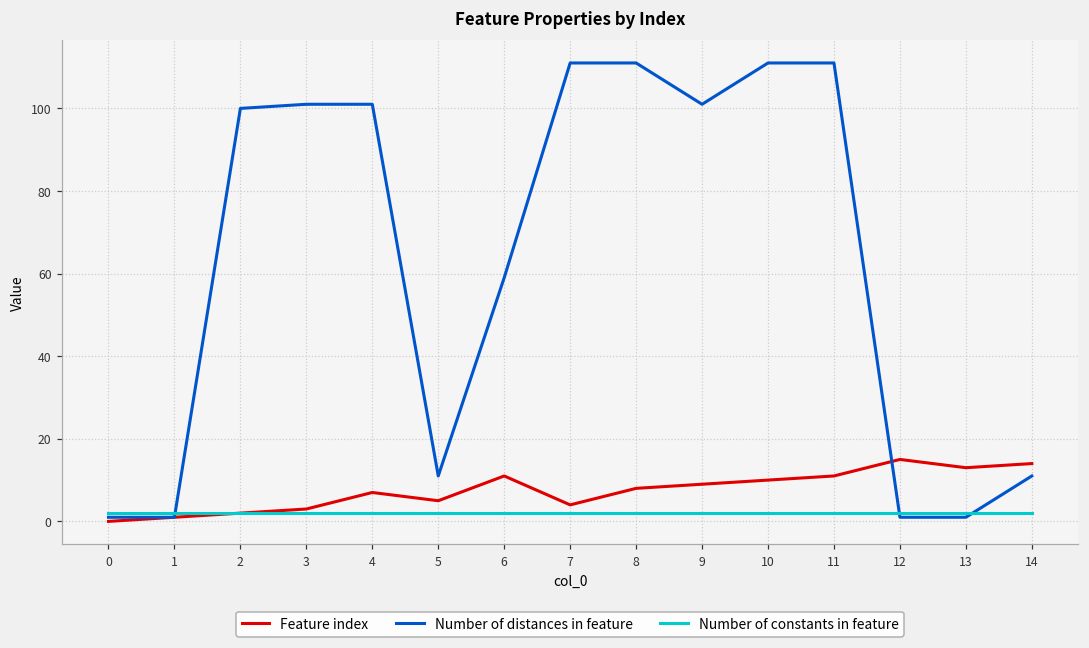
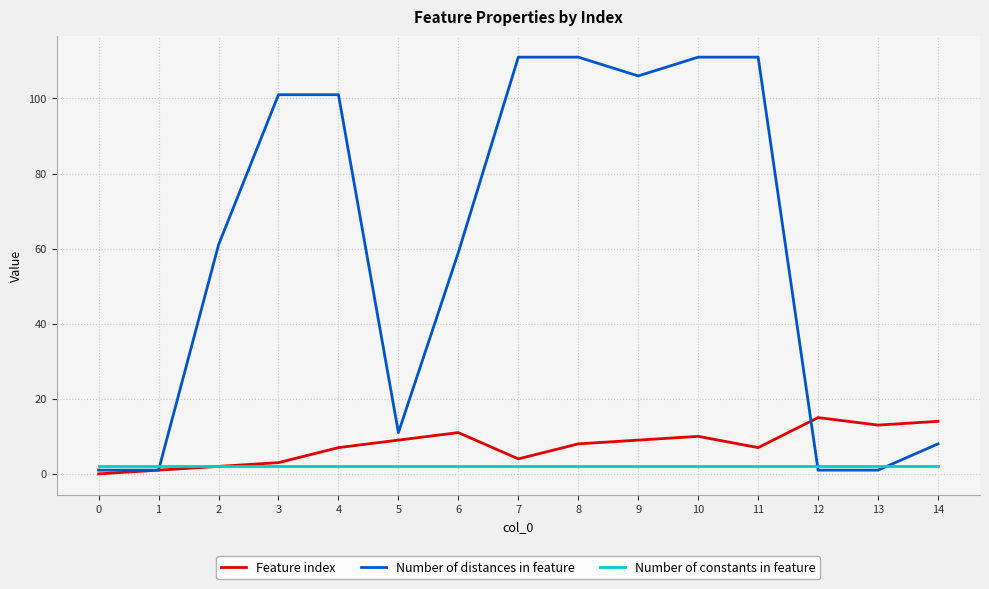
Number of distances in feature, 2: 100 -> 61
Feature index, 5: 5 -> 9
Number of distances in feature, 9: 101 -> 106
Feature index, 11: 11 -> 7
Number of distances in feature, 14: 11 -> 8
